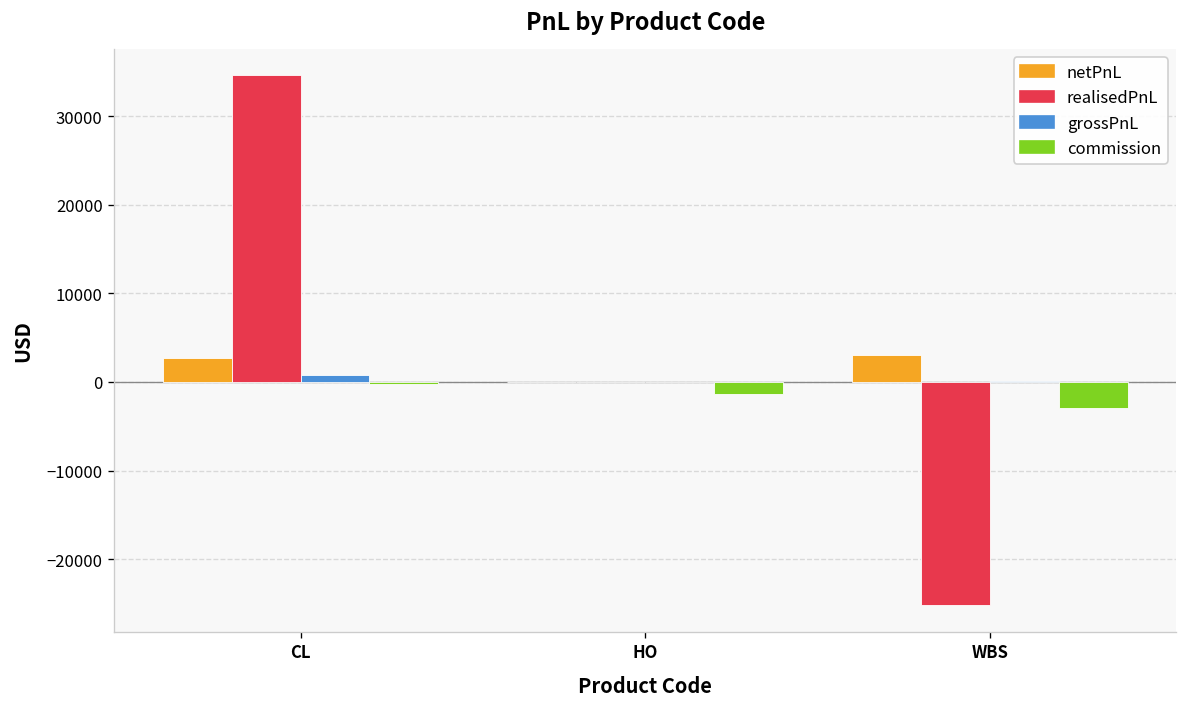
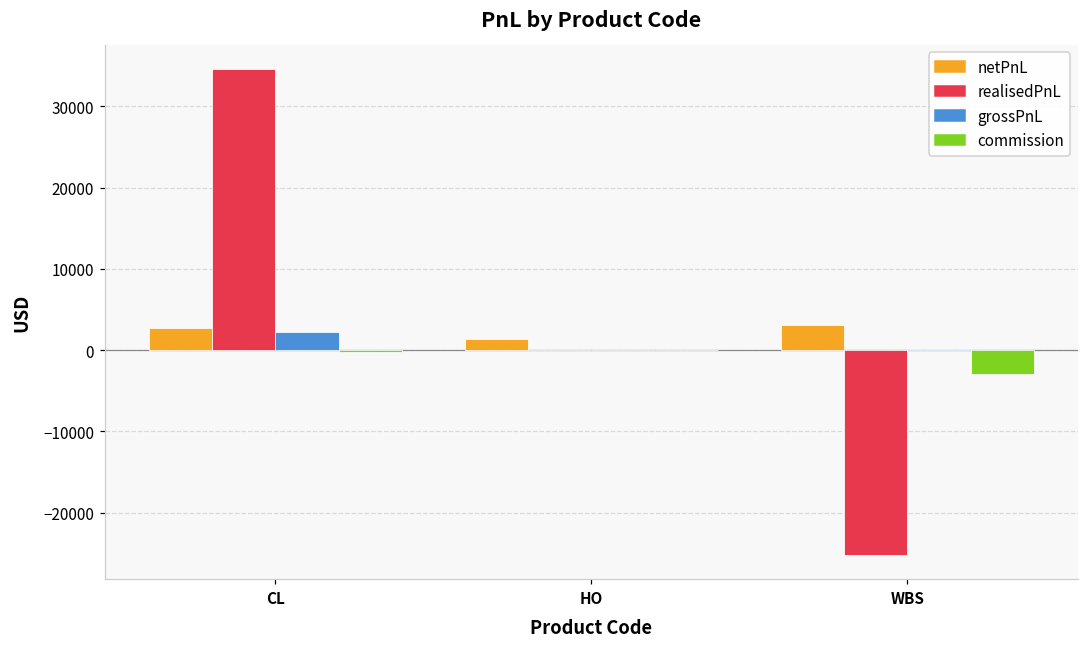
grossPnL, CL: 1000 -> 2000
netPnL, HO: 0 -> 1000
commission, HO: -1000 -> 0
